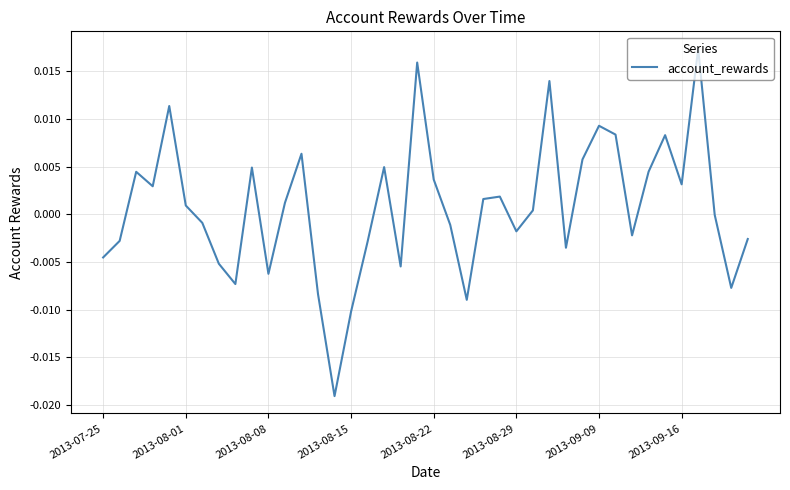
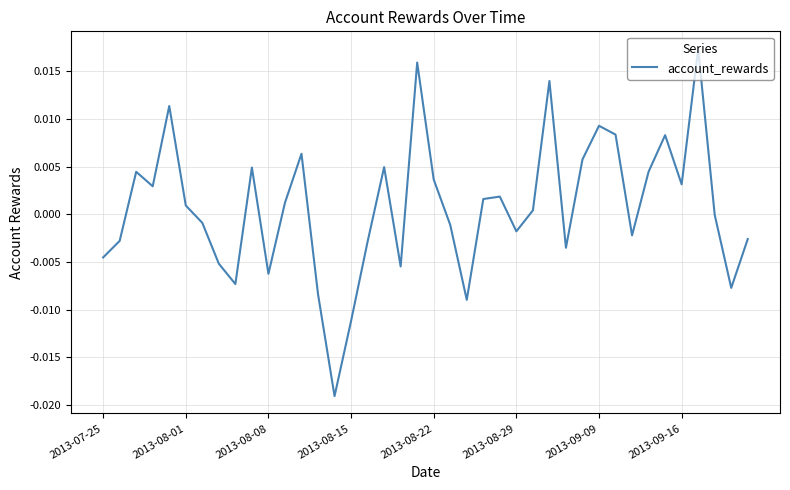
2013-08-15: -0.010 -> -0.011
